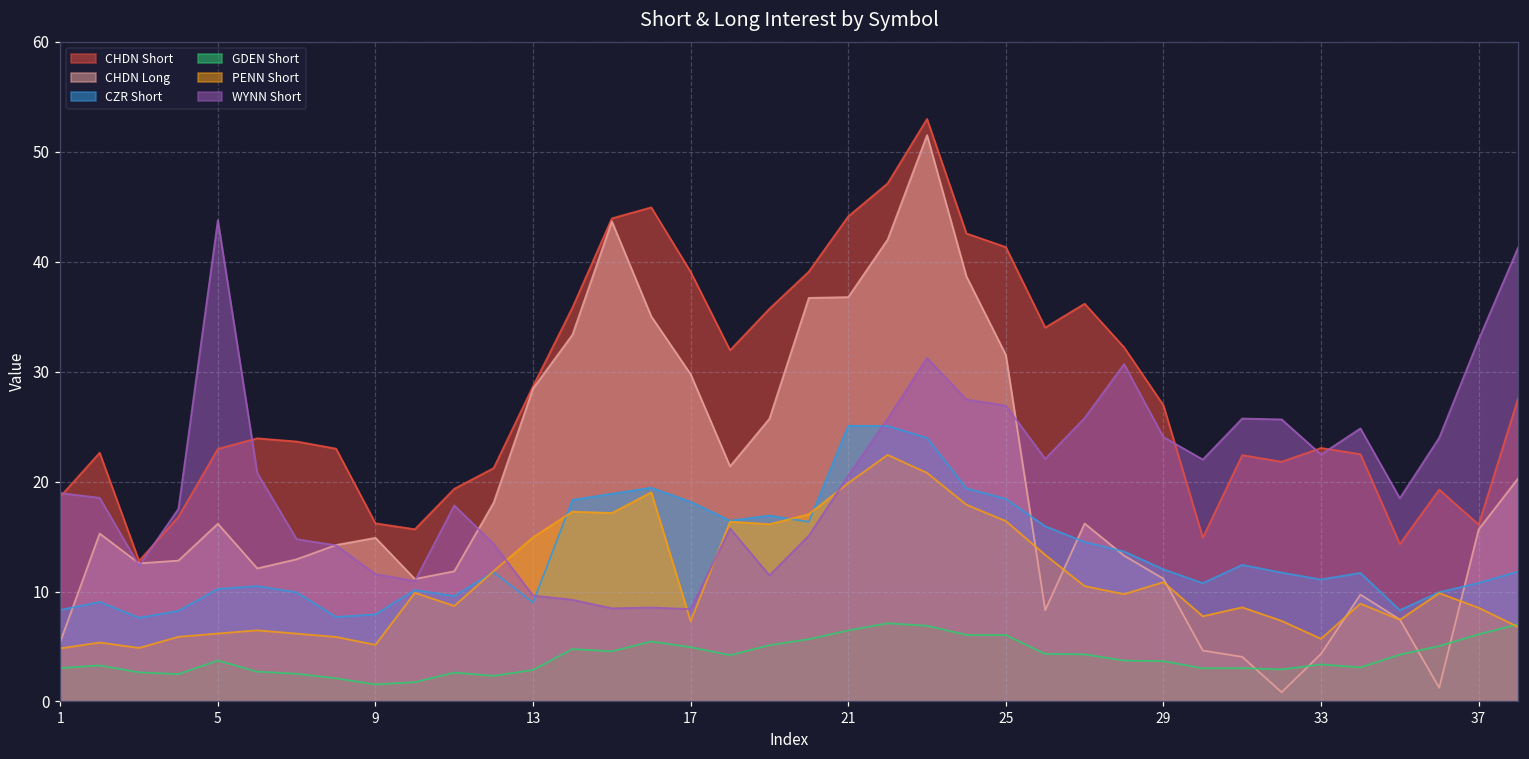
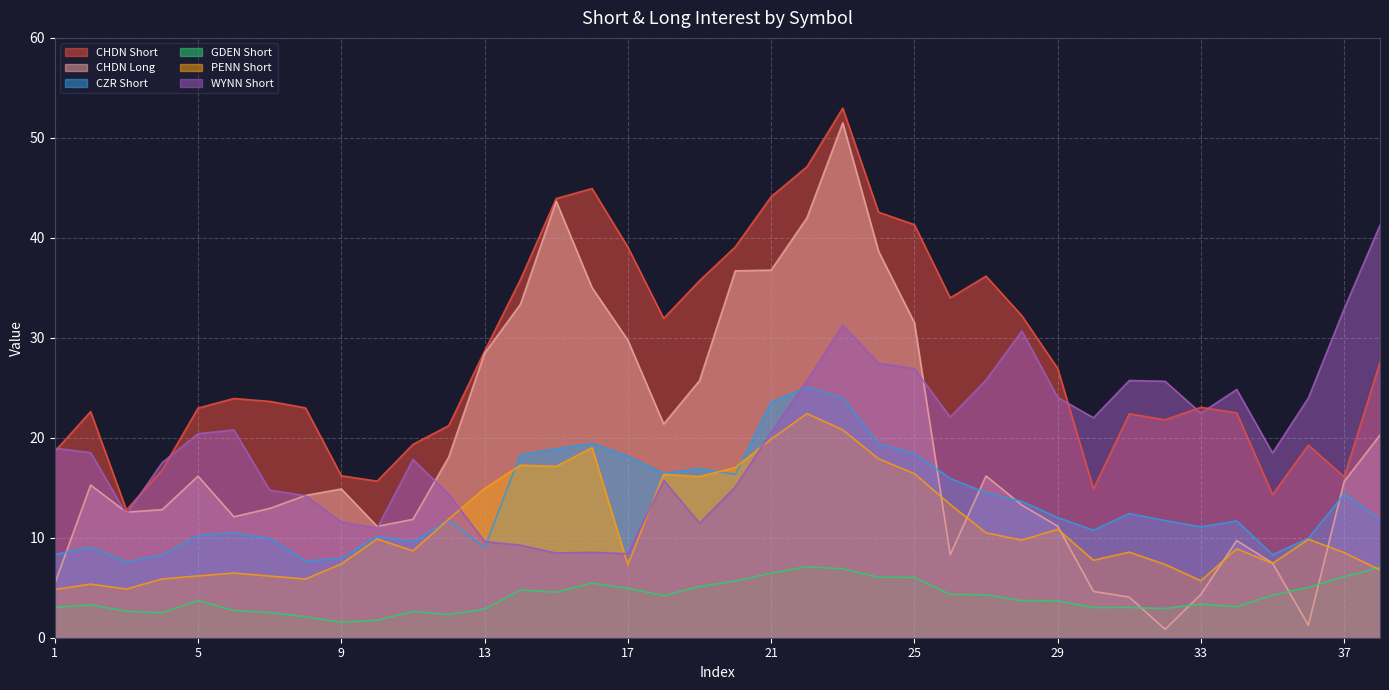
WYNN Short, 5: 44 -> 20
PENN Short, 9: 5 -> 7
CZR Short, 21: 25 -> 24
CZR Short, 37: 11 -> 14
